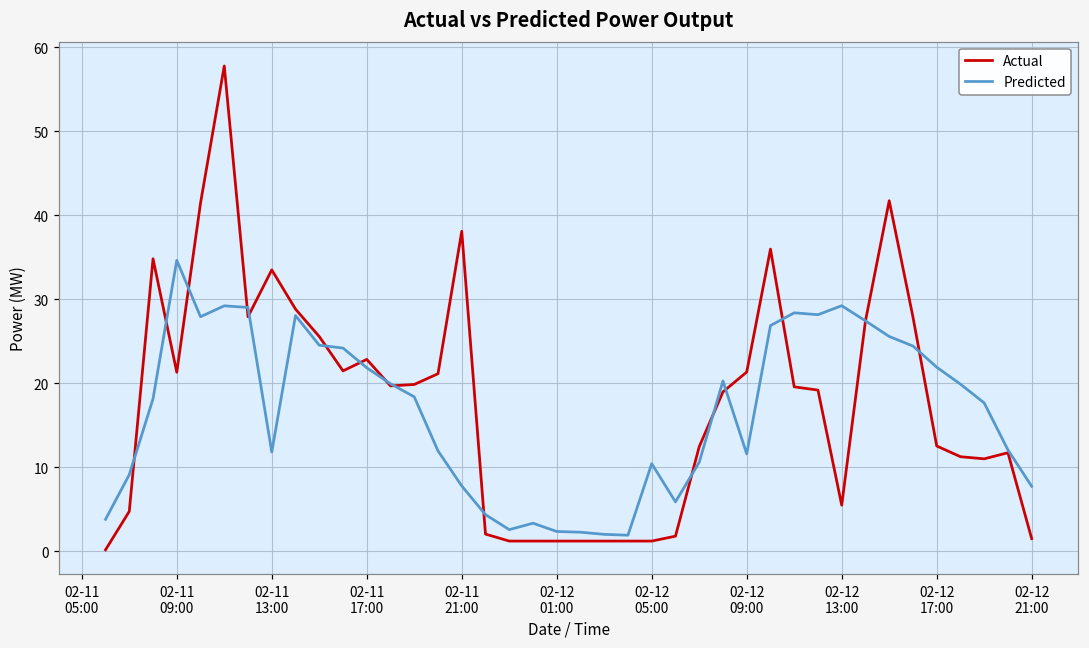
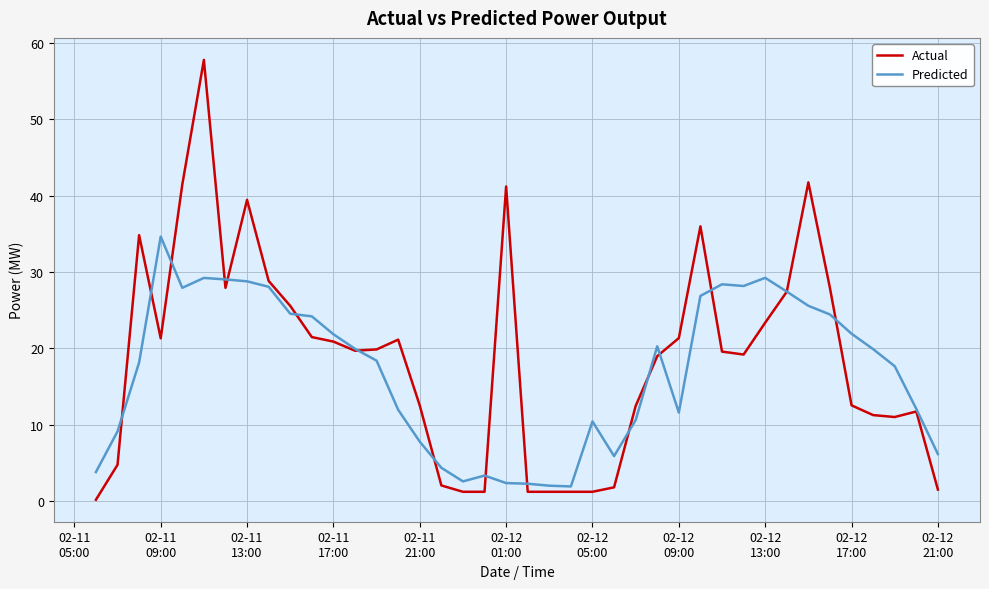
Actual, 02-11 13:00: 34 -> 39
Predicted, 02-11 13:00: 12 -> 29
Actual, 02-11 17:00: 23 -> 21
Actual, 02-11 21:00: 38 -> 13
Actual, 02-12 01:00: 1 -> 41
Actual, 02-12 13:00: 5 -> 23
Predicted, 02-12 21:00: 8 -> 6
